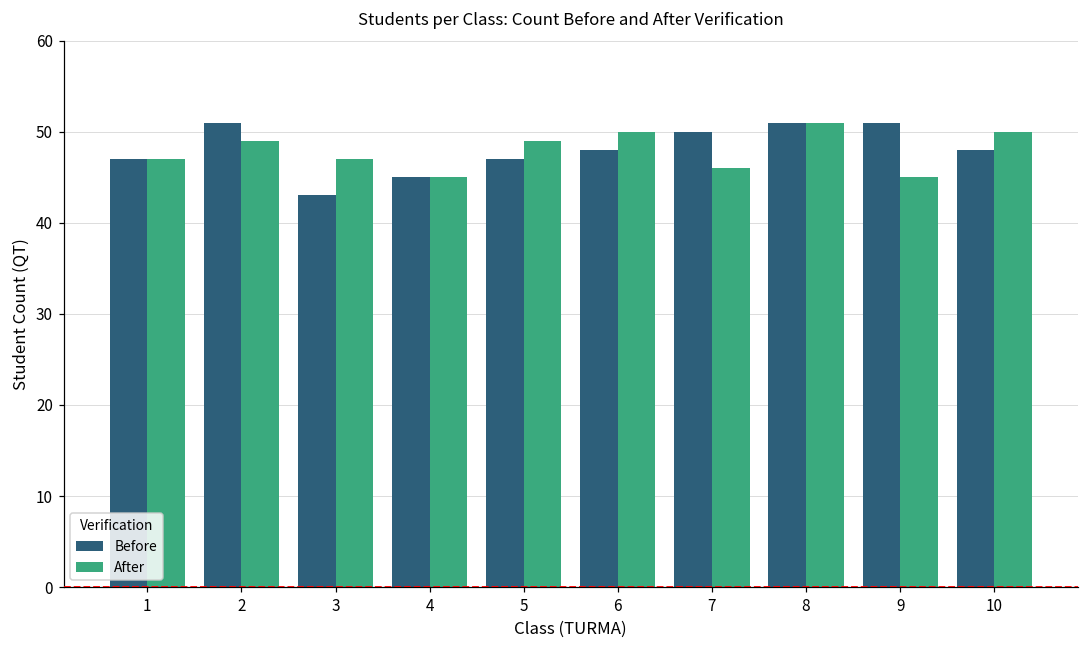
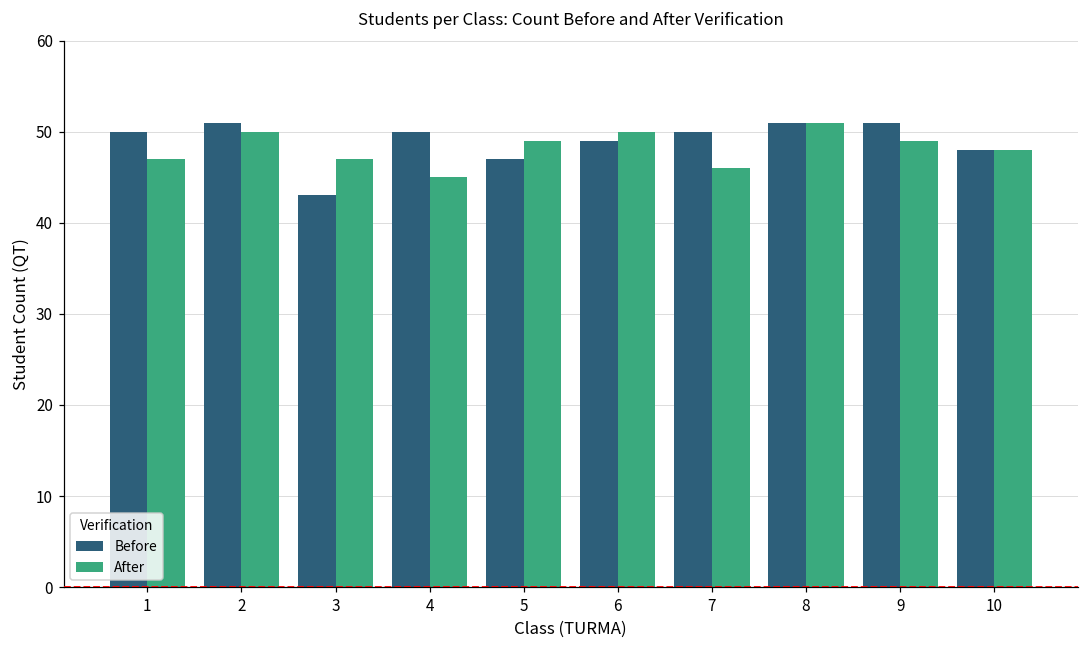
Before, 1: 47 -> 50
After, 2: 49 -> 50
Before, 4: 45 -> 50
Before, 6: 48 -> 49
After, 9: 45 -> 49
After, 10: 50 -> 48
